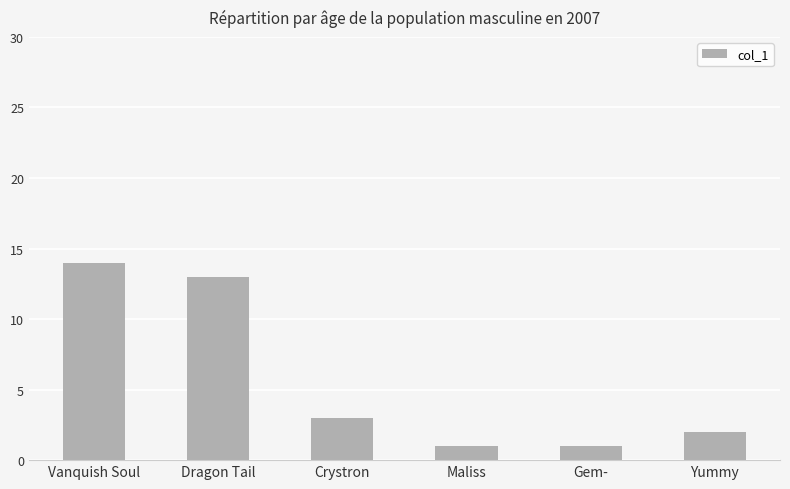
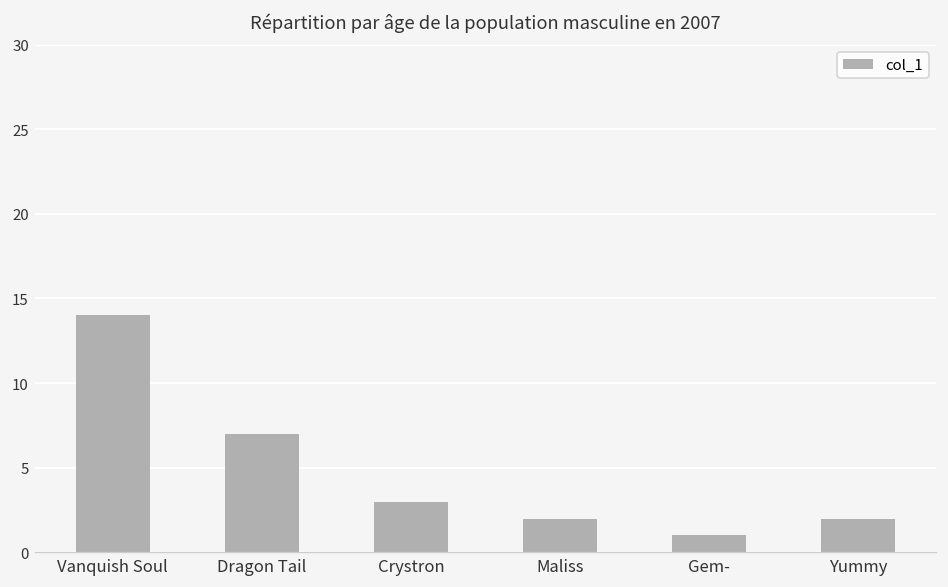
Dragon Tail: 13 -> 7
Maliss: 1 -> 2
